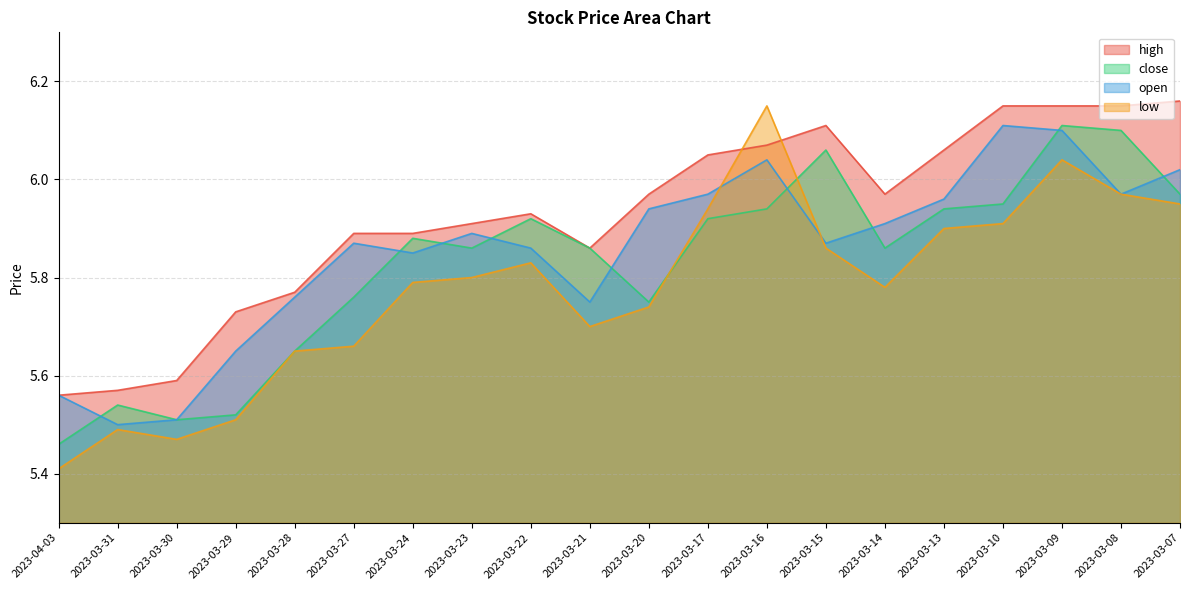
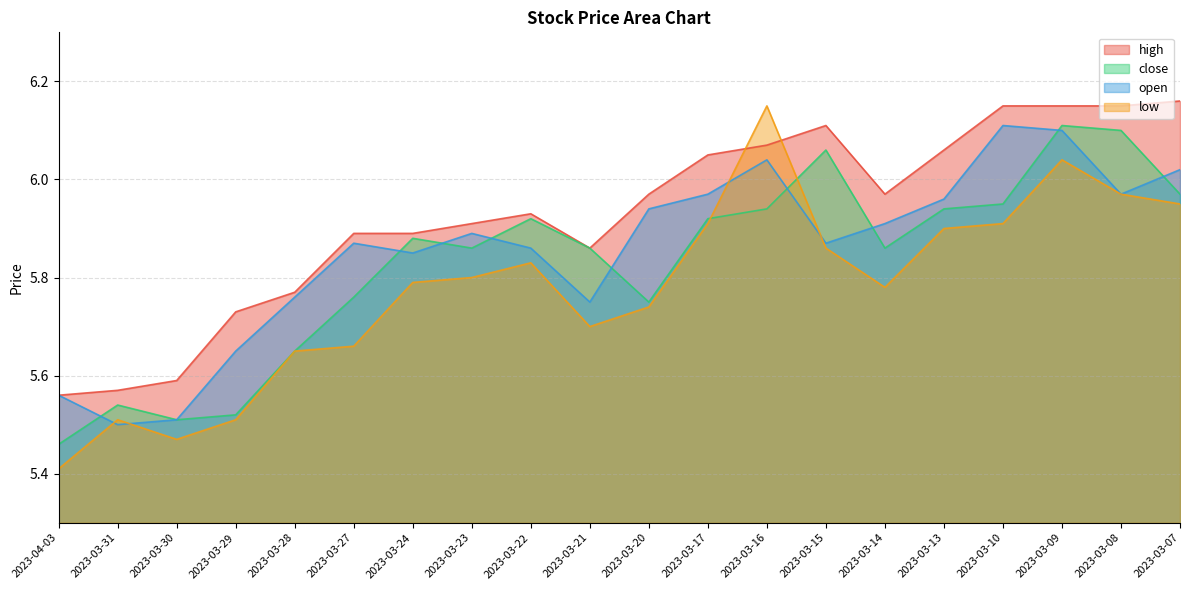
low, 2023-03-31: 5.49 -> 5.51
low, 2023-03-17: 5.94 -> 5.91
